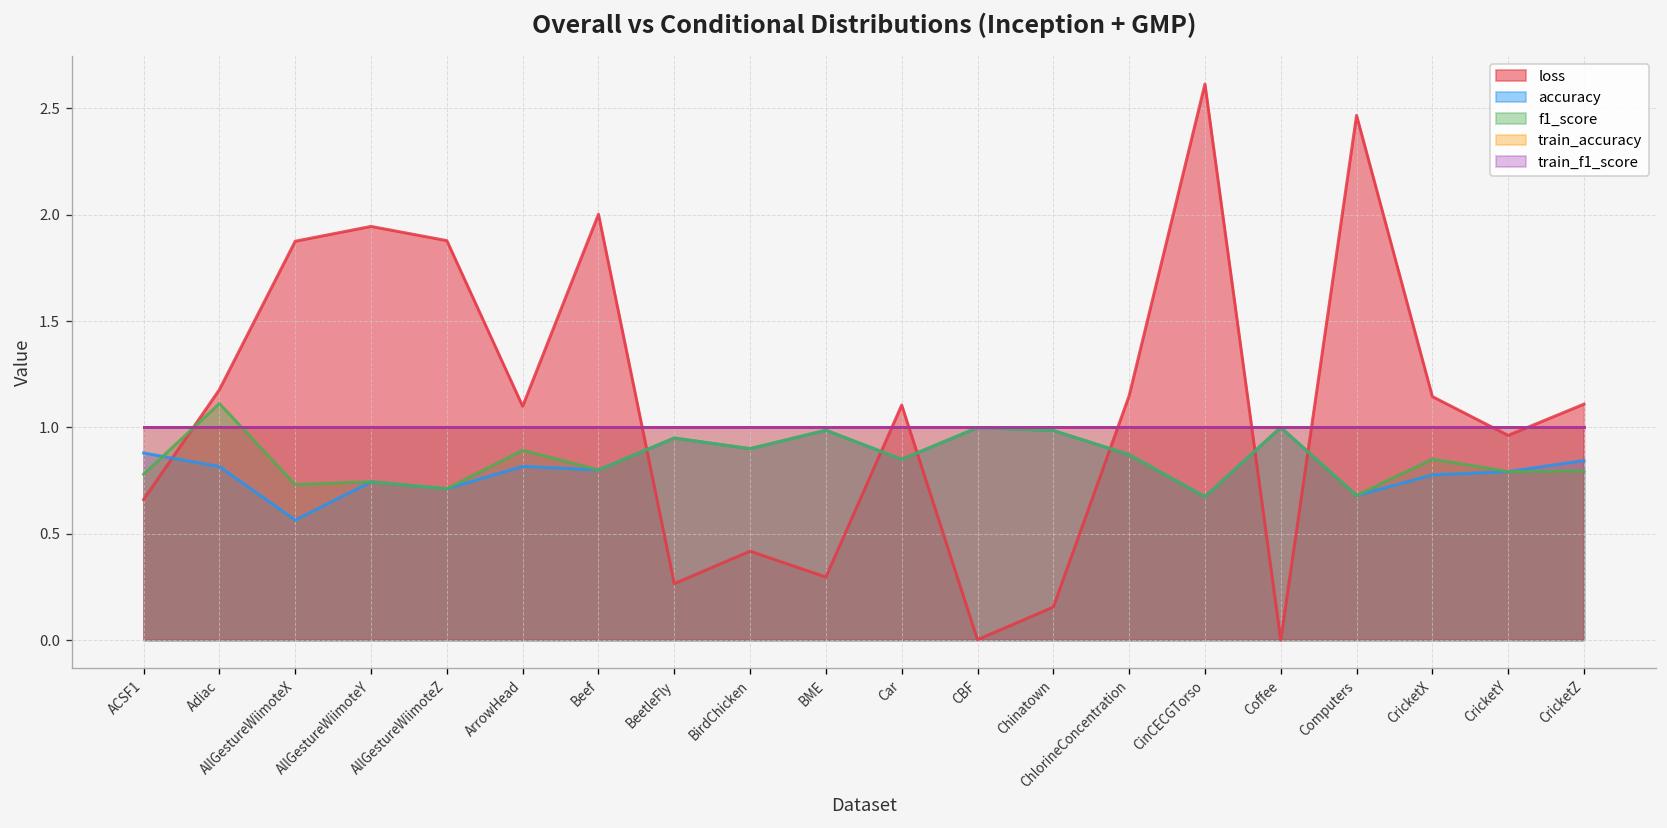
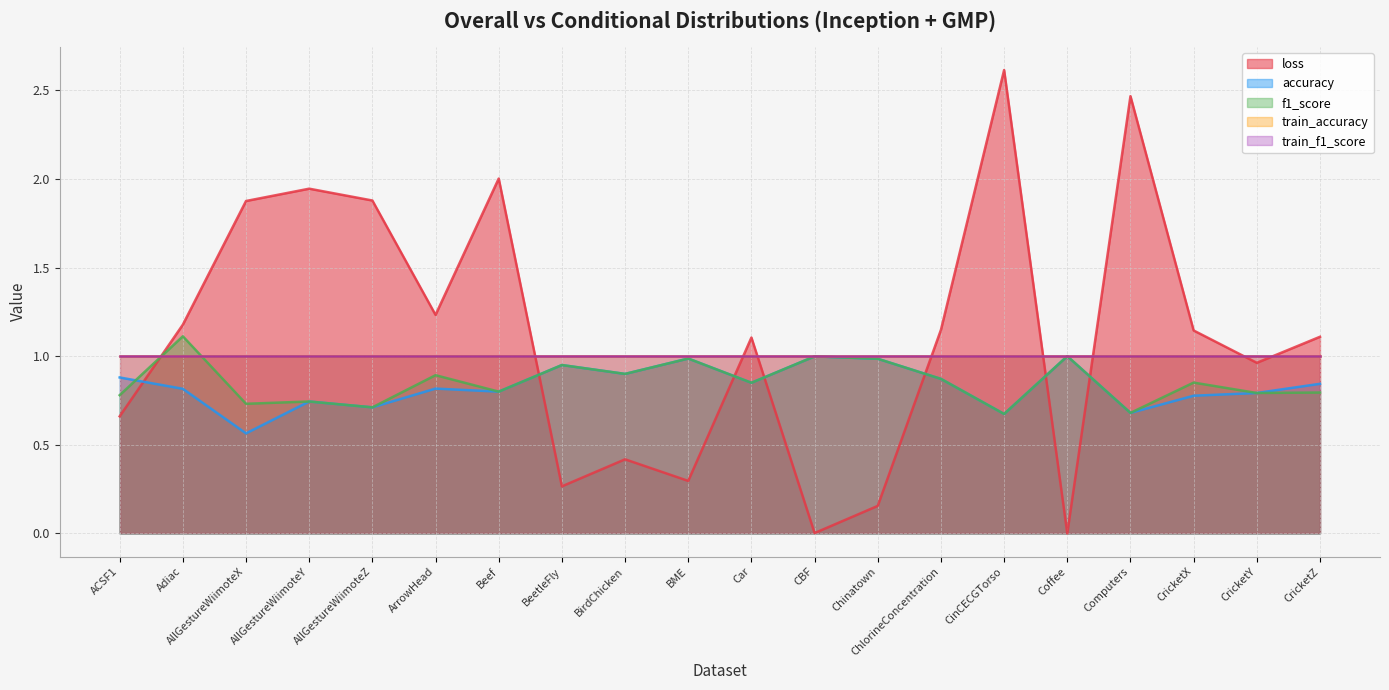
loss, ArrowHead: 1.10 -> 1.23
